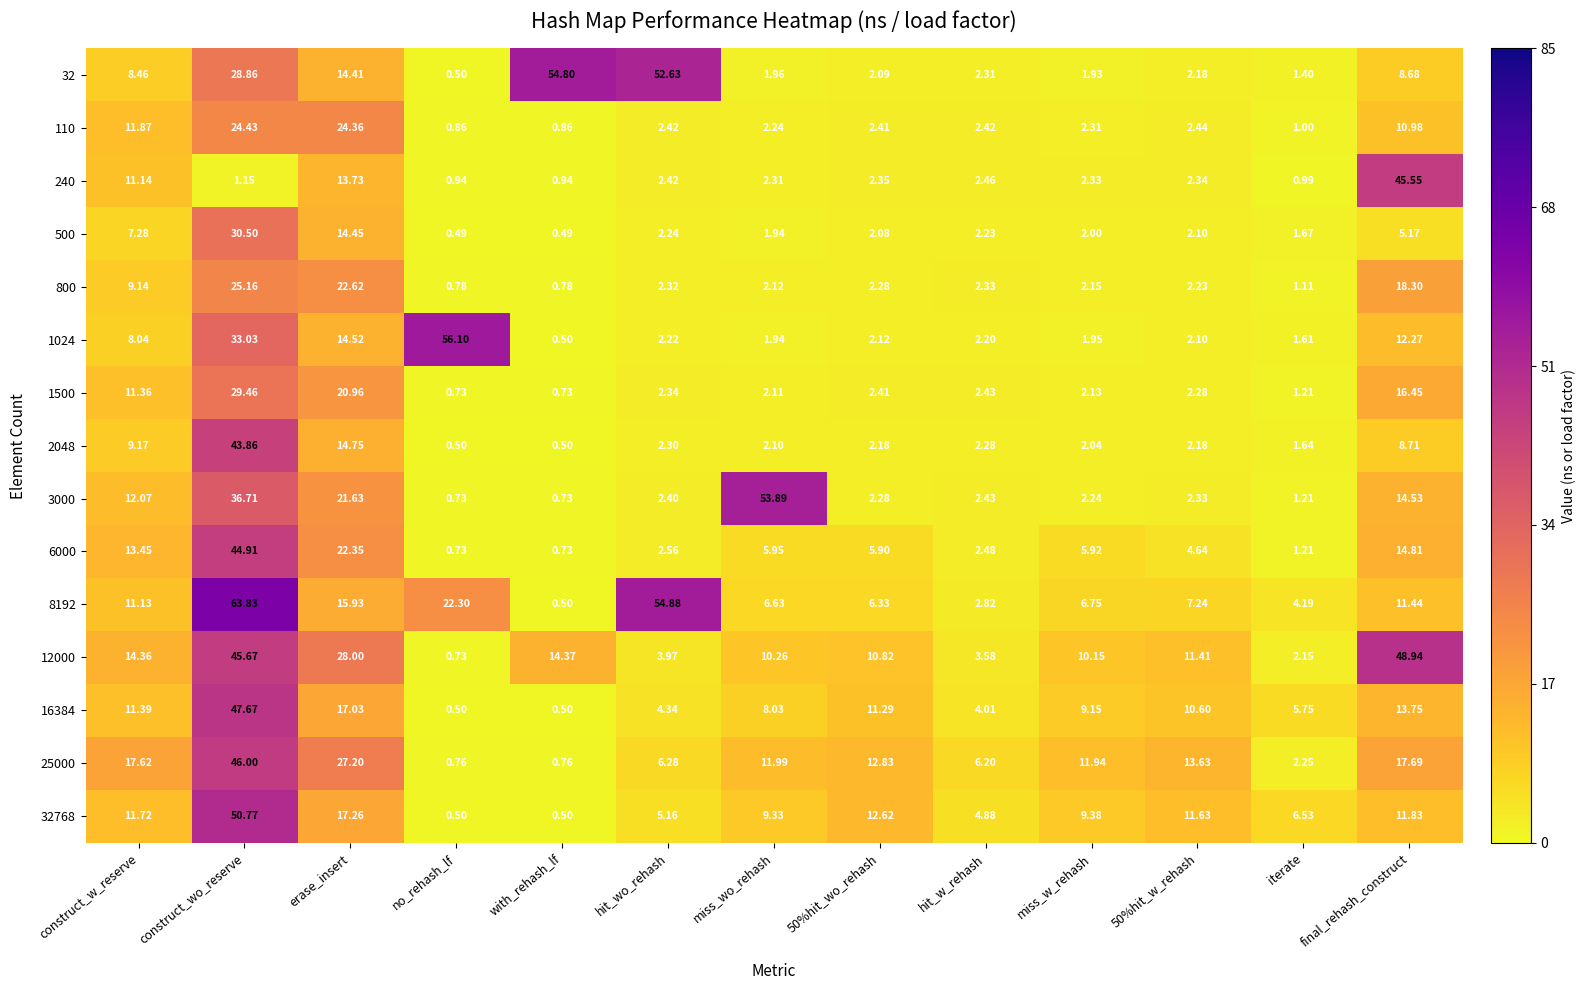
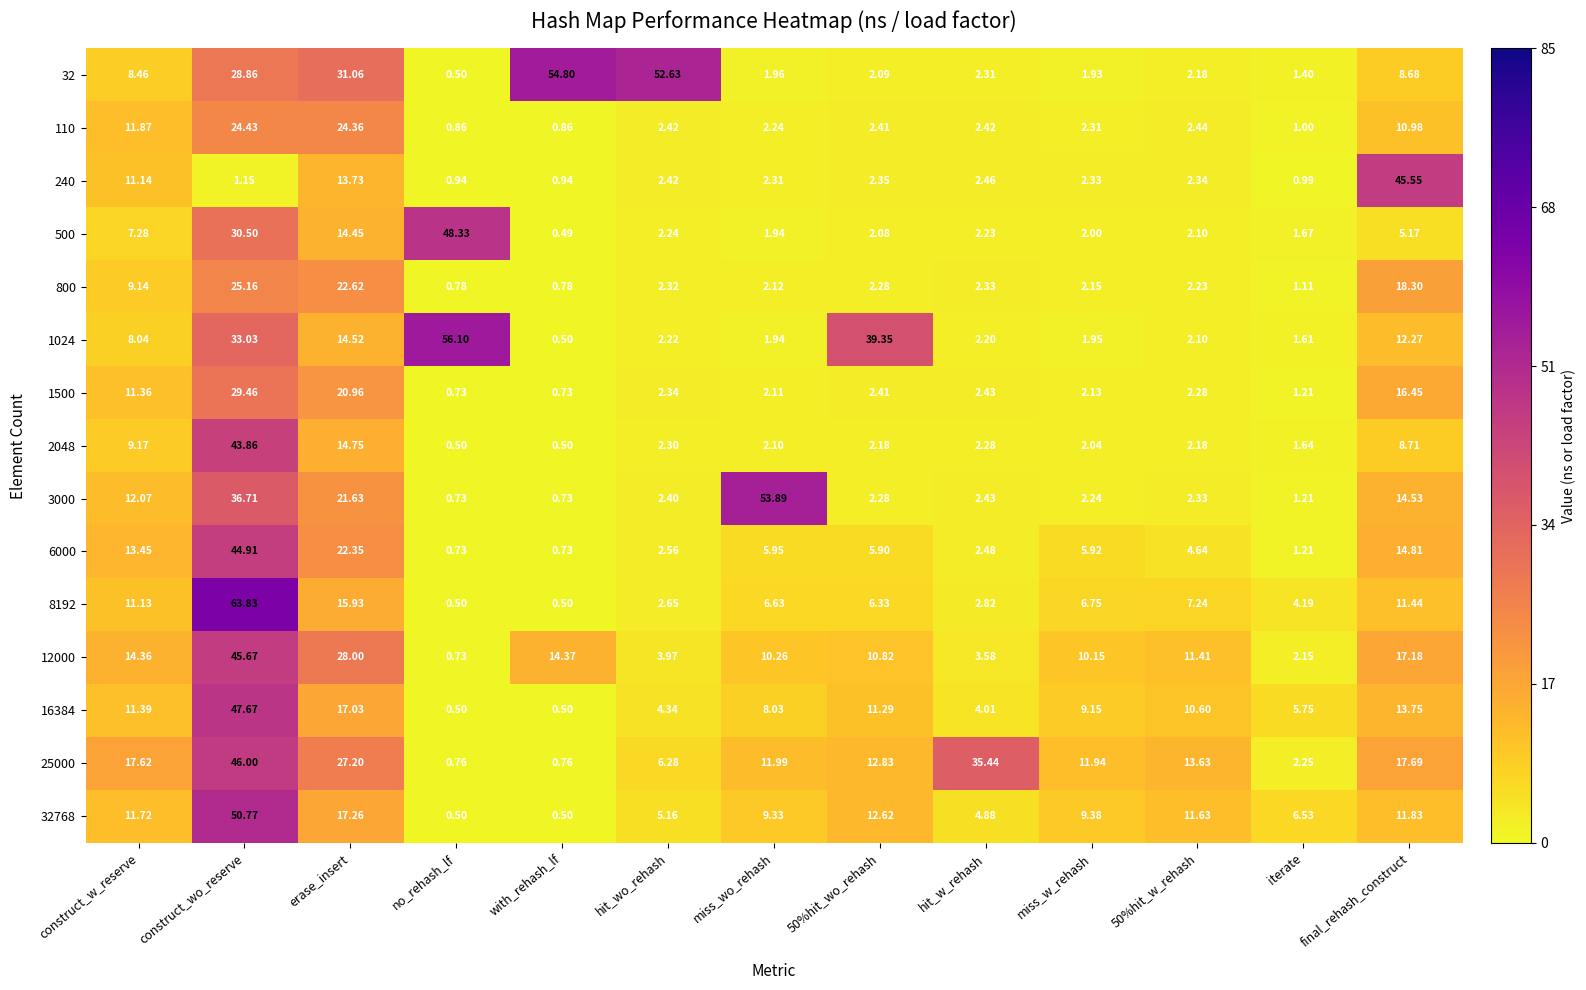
32, erase_insert: 14.41 -> 31.06
500, no_rehash_lf: 0.49 -> 48.33
1024, 50%hit_wo_rehash: 2.12 -> 39.35
8192, no_rehash_lf: 22.30 -> 0.50
8192, hit_wo_rehash: 54.88 -> 2.65
12000, final_rehash_construct: 48.94 -> 17.18
25000, hit_w_rehash: 6.20 -> 35.44
